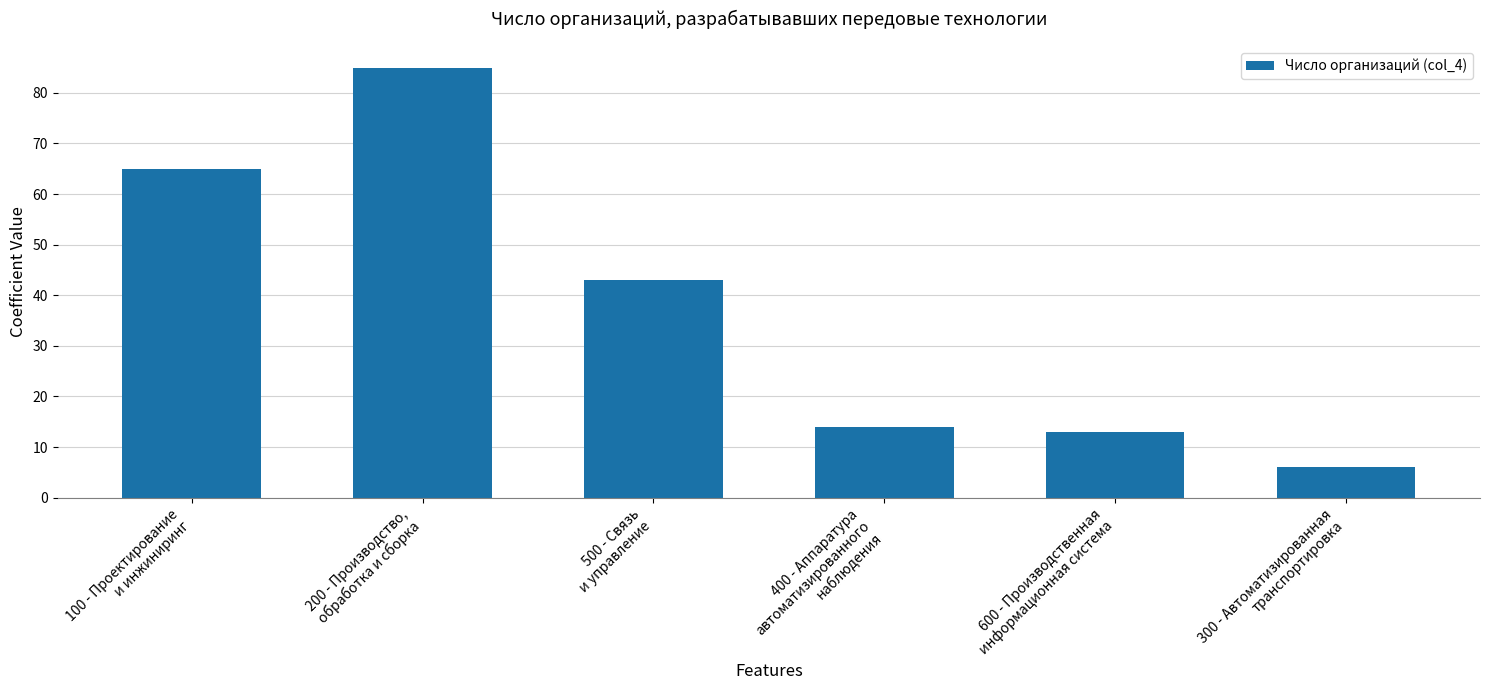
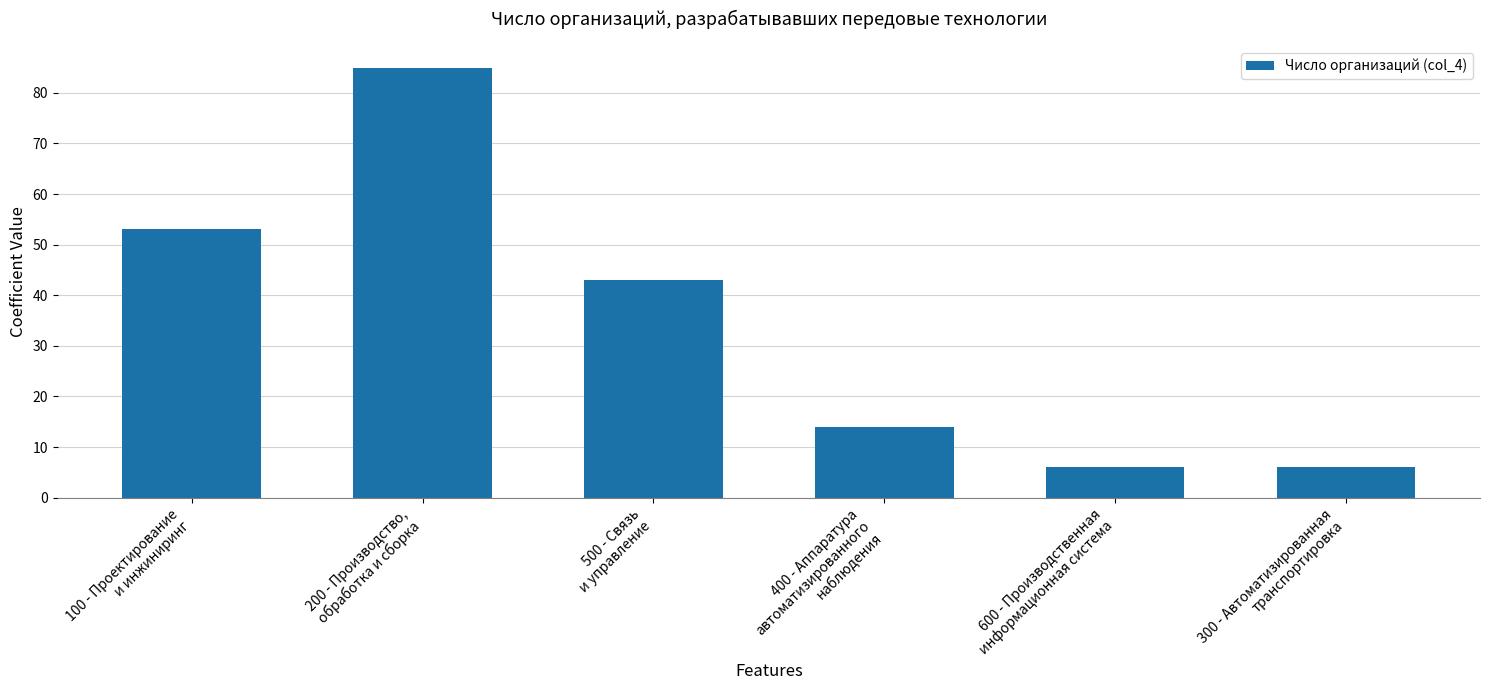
100 - Проектирование и инжиниринг: 65 -> 53
600 - Производственная информационная система: 13 -> 6
